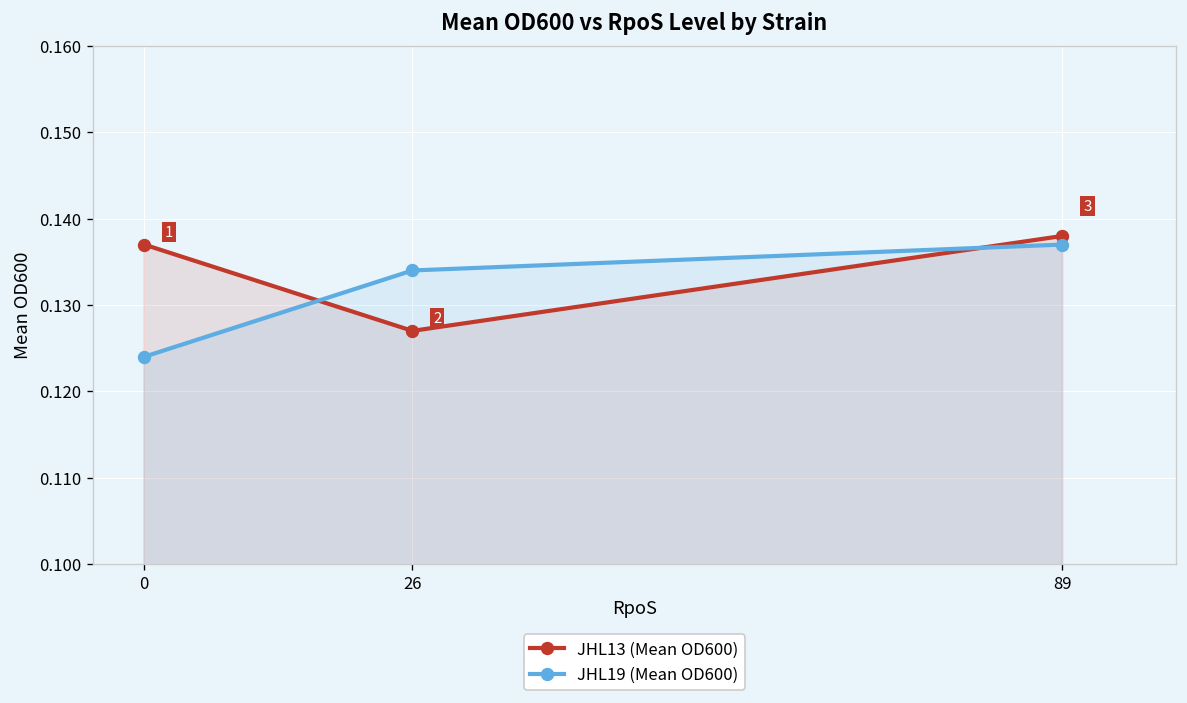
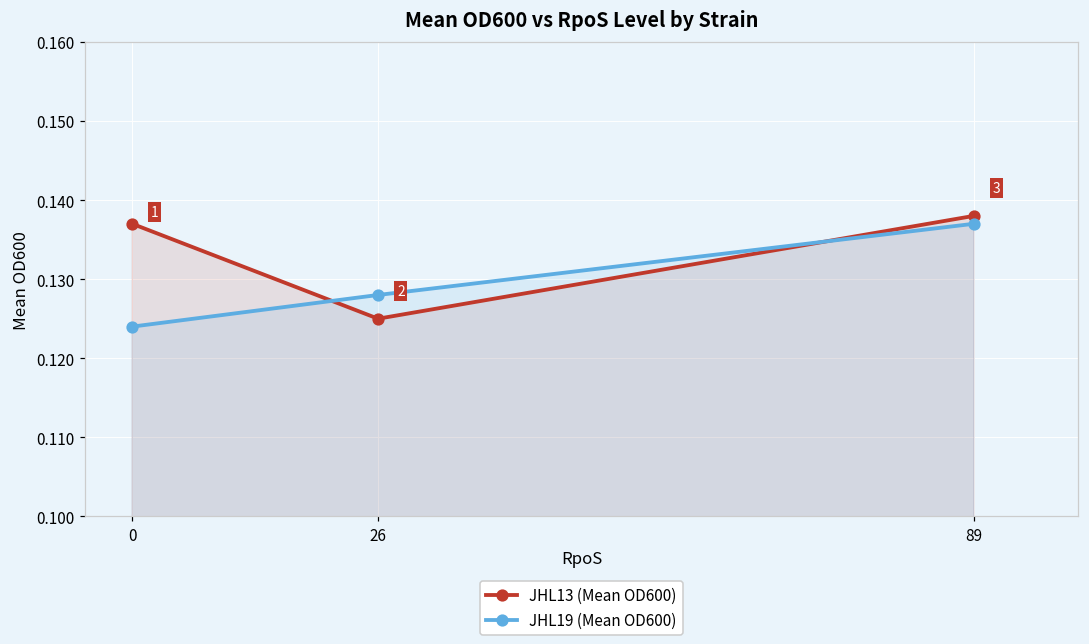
JHL13 (Mean OD600), 26: 0.127 -> 0.125
JHL19 (Mean OD600), 26: 0.134 -> 0.128
